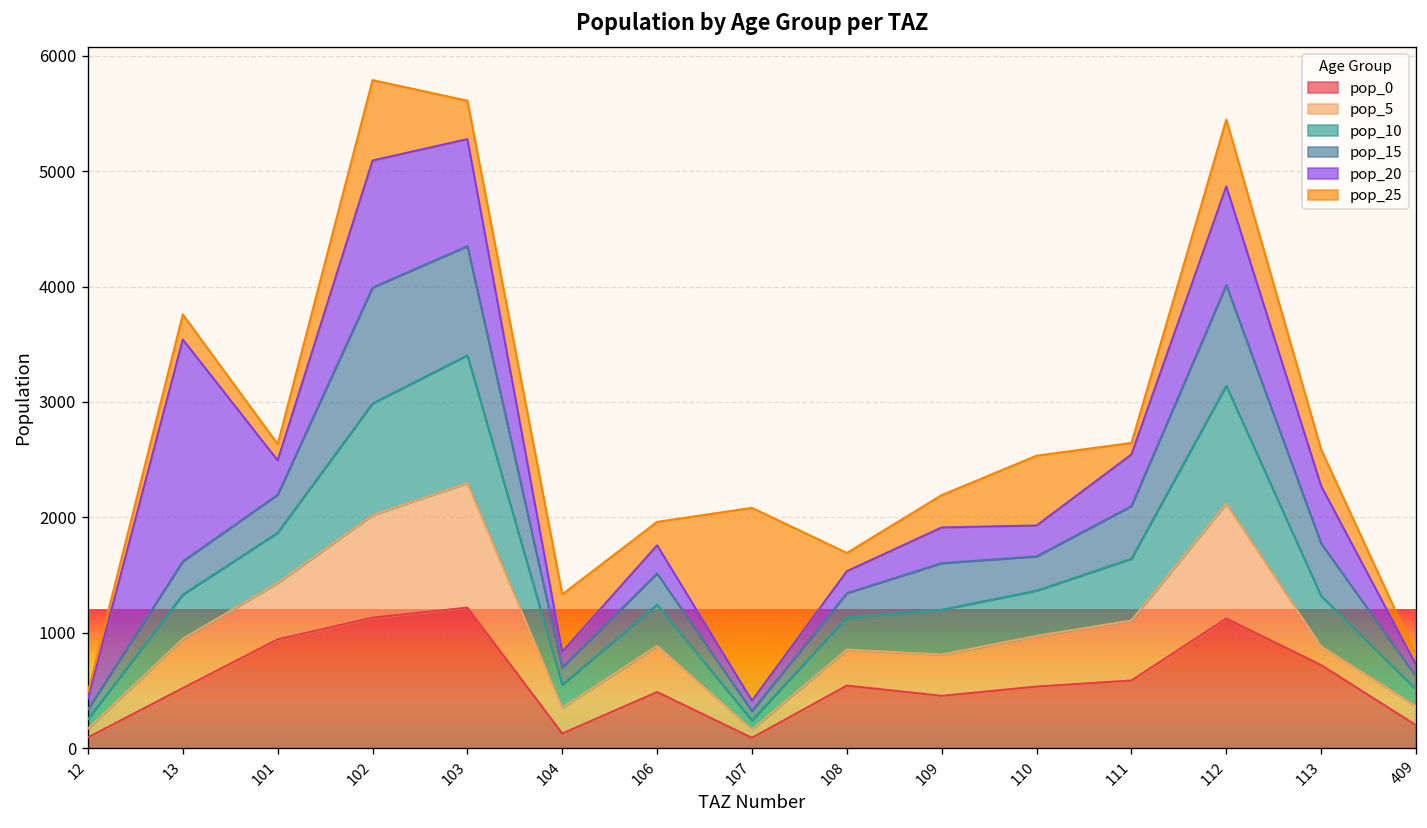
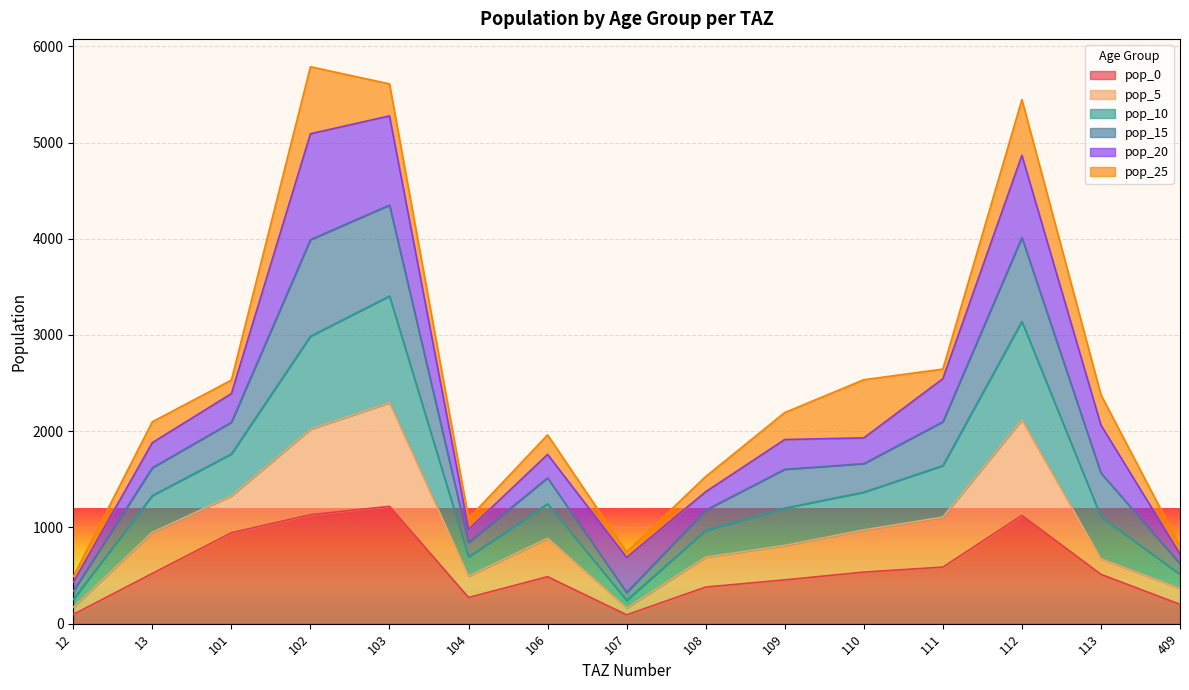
pop_20, 13: 1900 -> 300
pop_5, 101: 500 -> 400
pop_0, 104: 100 -> 300
pop_25, 104: 500 -> 100
pop_20, 107: 100 -> 400
pop_25, 107: 1700 -> 100
pop_0, 108: 500 -> 400
pop_0, 113: 700 -> 500
